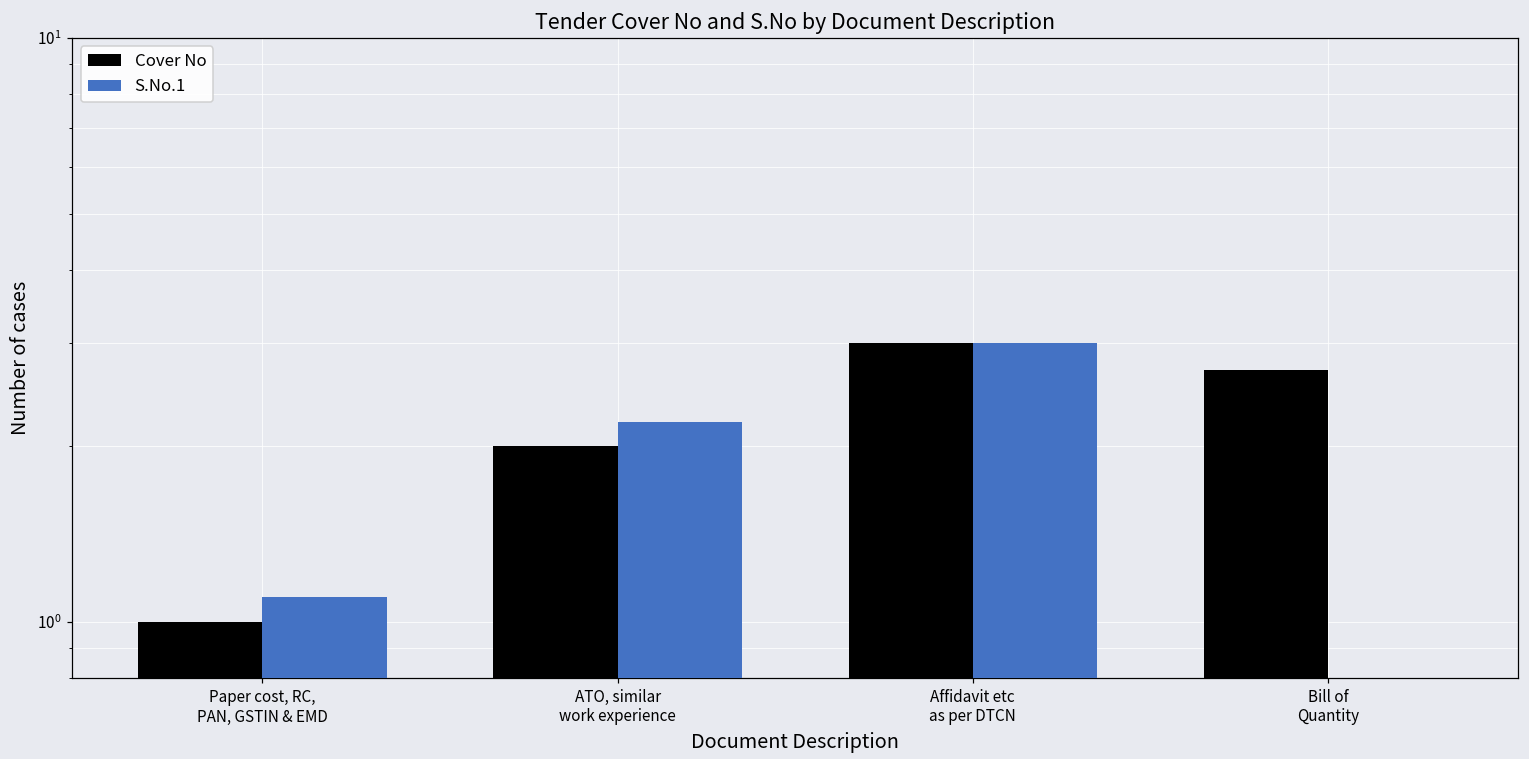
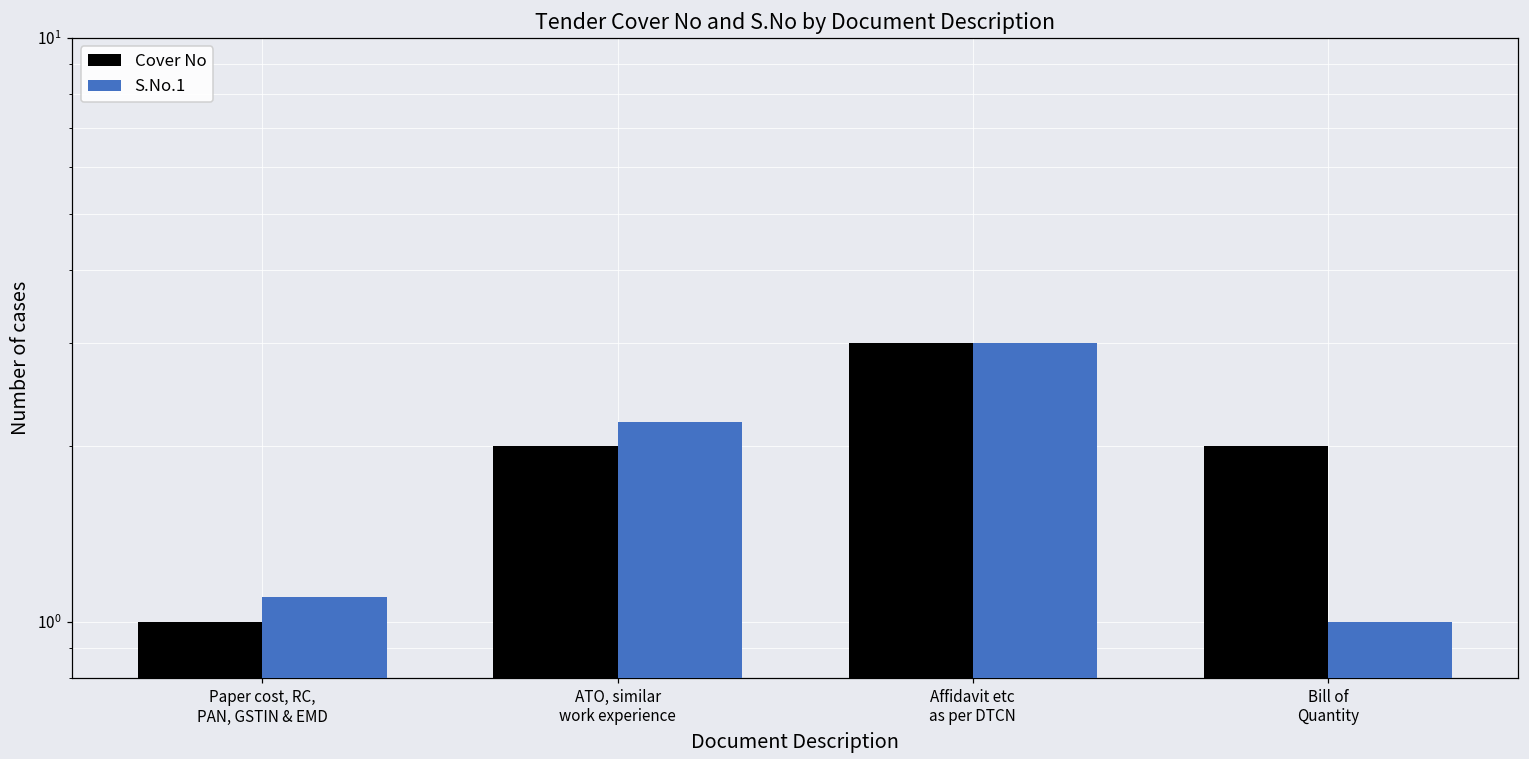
Cover No, Bill of Quantity: 2.7 -> 2.0
S.No.1, Bill of Quantity: 0.8 -> 1.0
